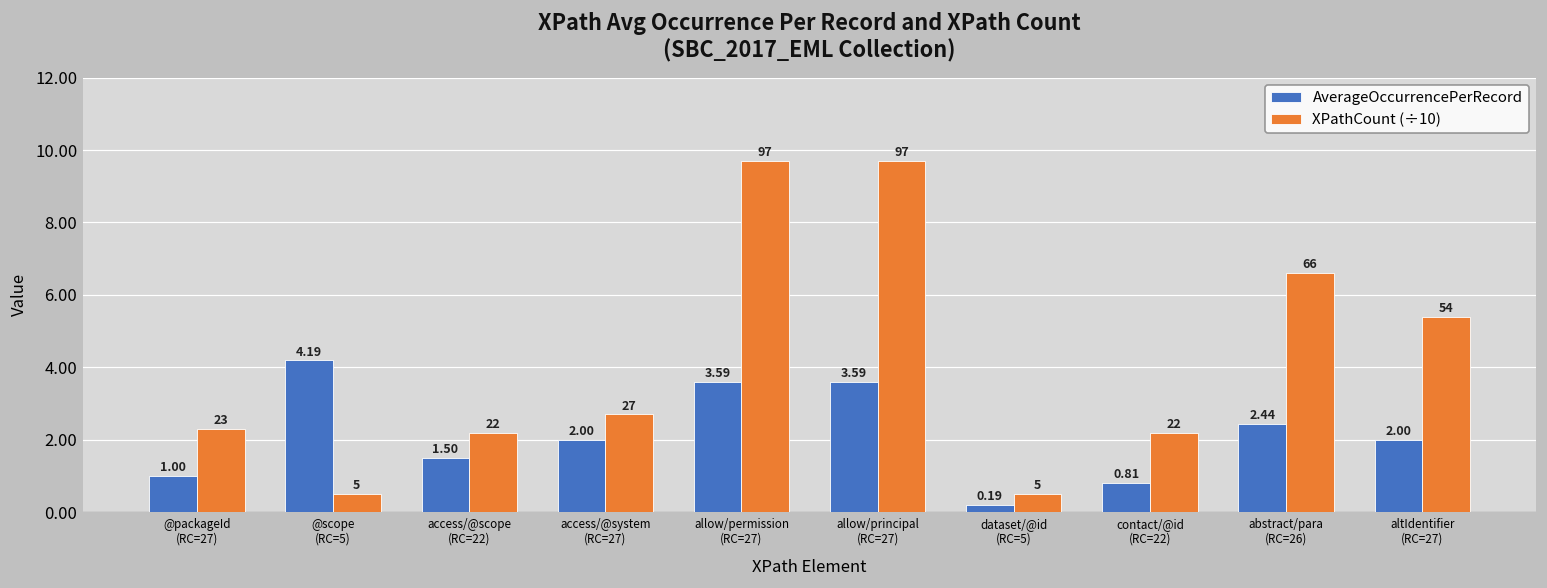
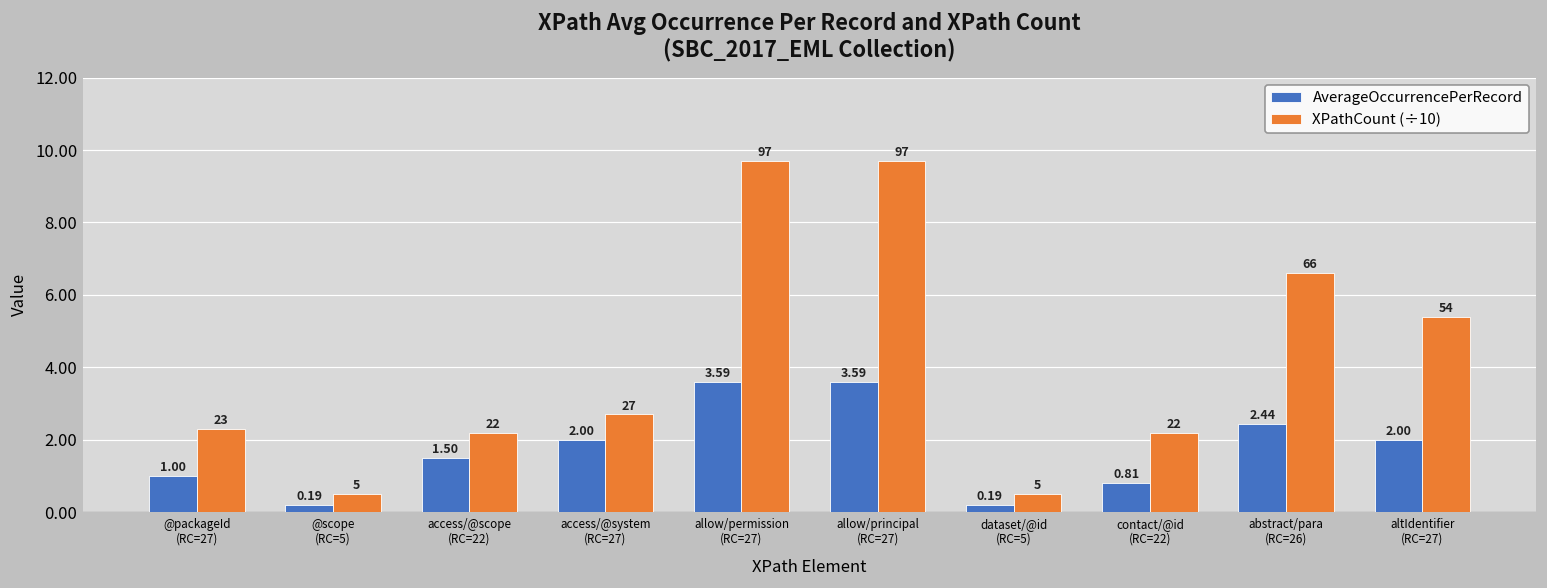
AverageOccurrencePerRecord, @scope (RC=5): 4.19 -> 0.19
